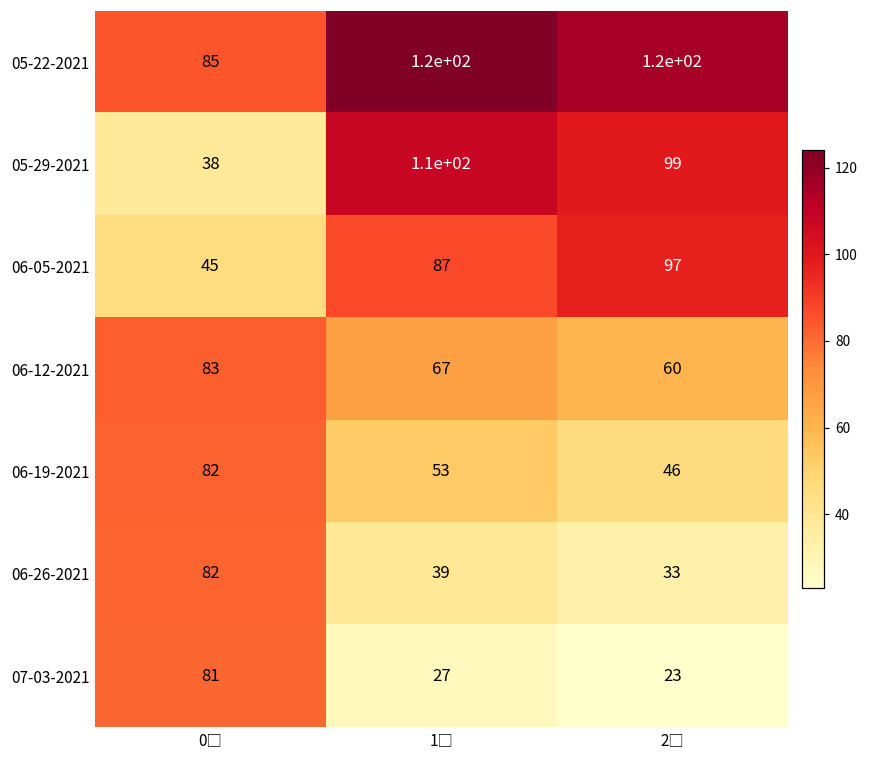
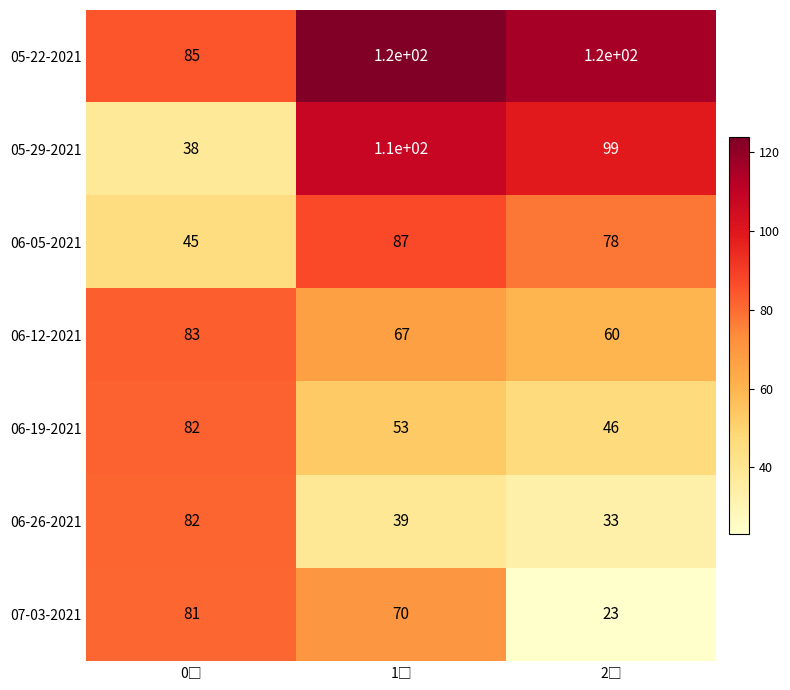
06-05-2021, 2□: 97 -> 78
07-03-2021, 1□: 27 -> 70
